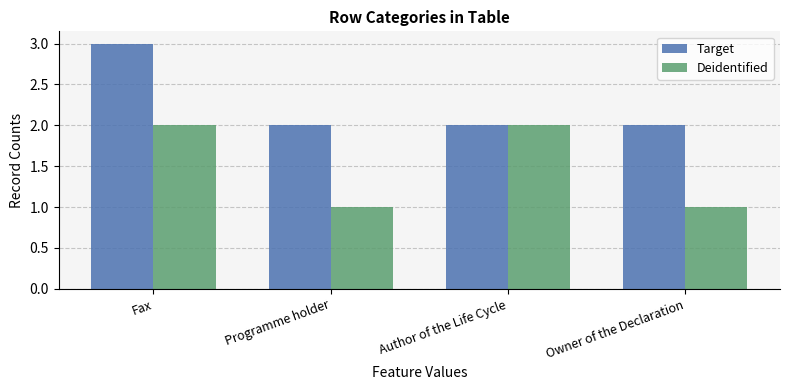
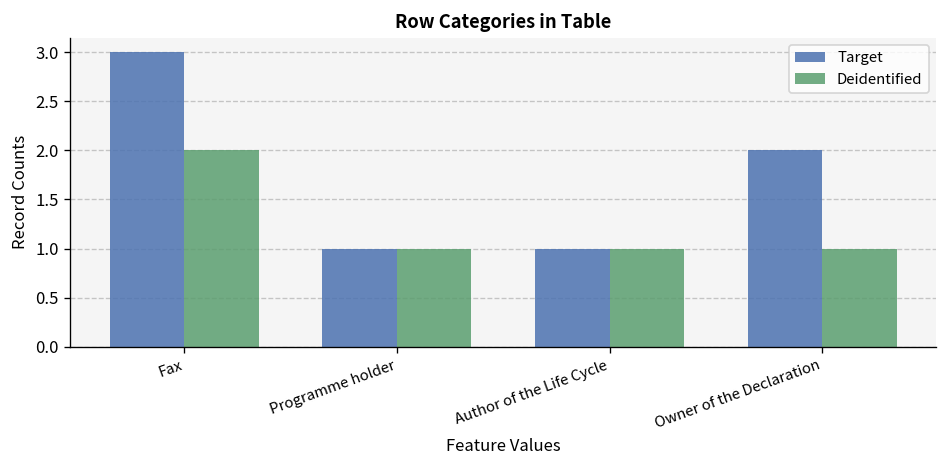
Target, Programme holder: 2 -> 1
Target, Author of the Life Cycle: 2 -> 1
Deidentified, Author of the Life Cycle: 2 -> 1
